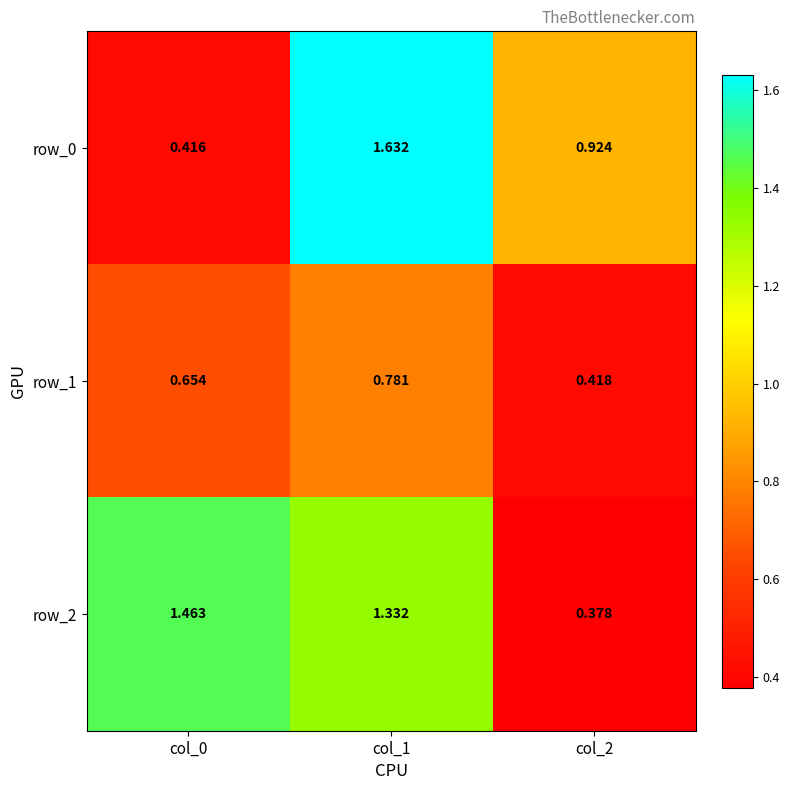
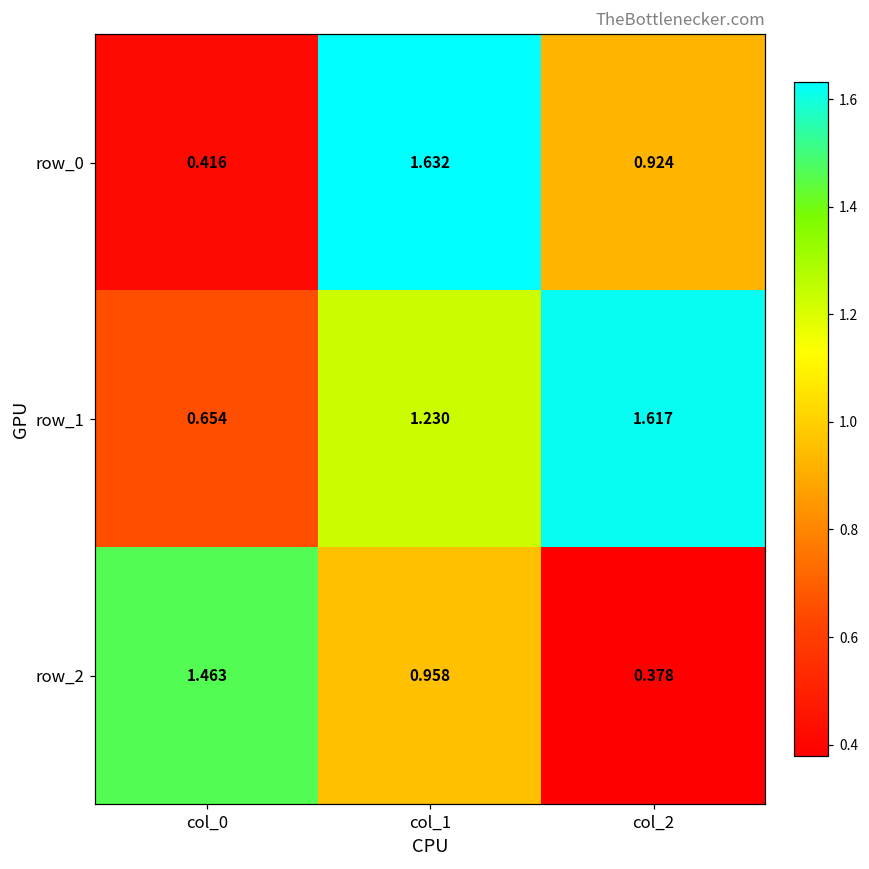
row_1, col_1: 0.781 -> 1.230
row_1, col_2: 0.418 -> 1.617
row_2, col_1: 1.332 -> 0.958
